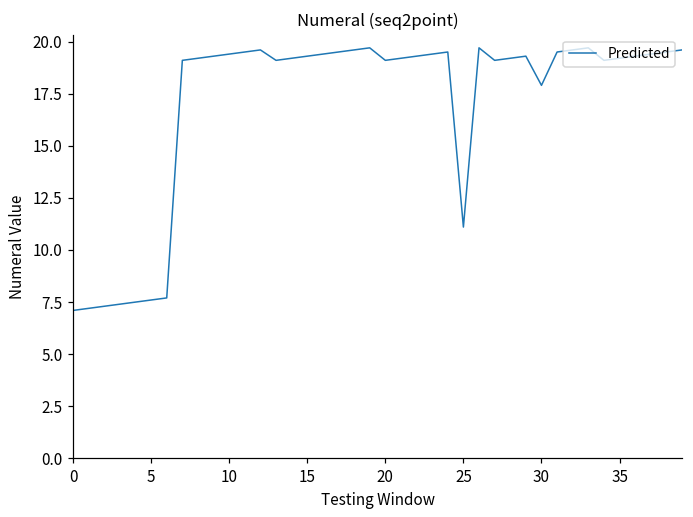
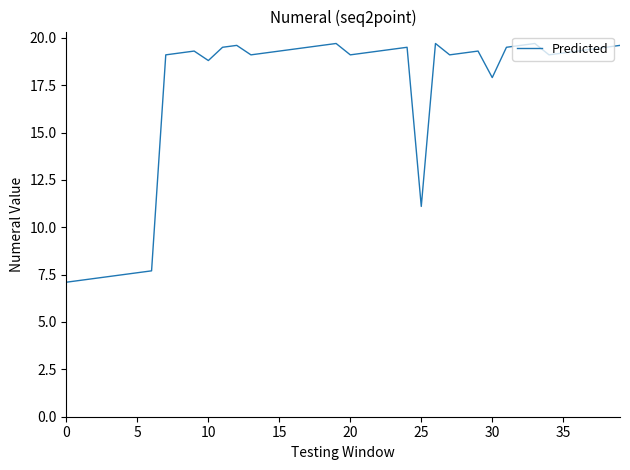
10: 19.4 -> 18.8
